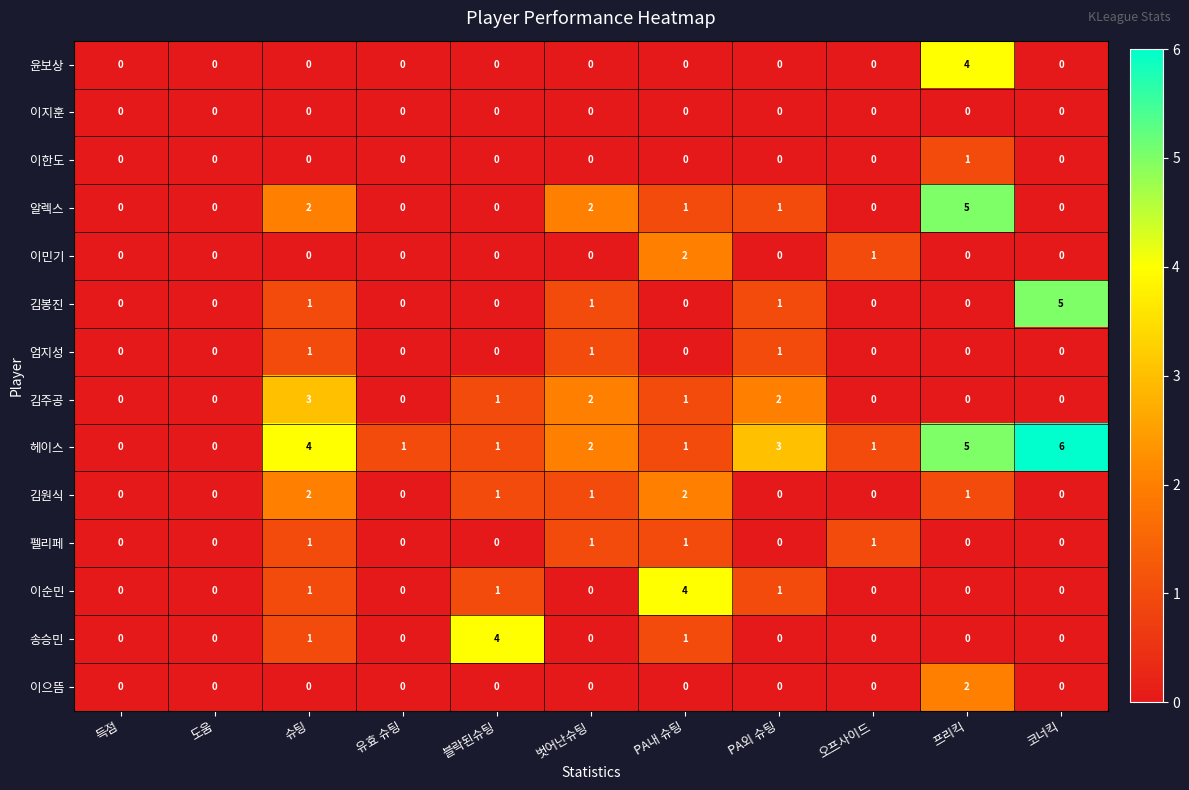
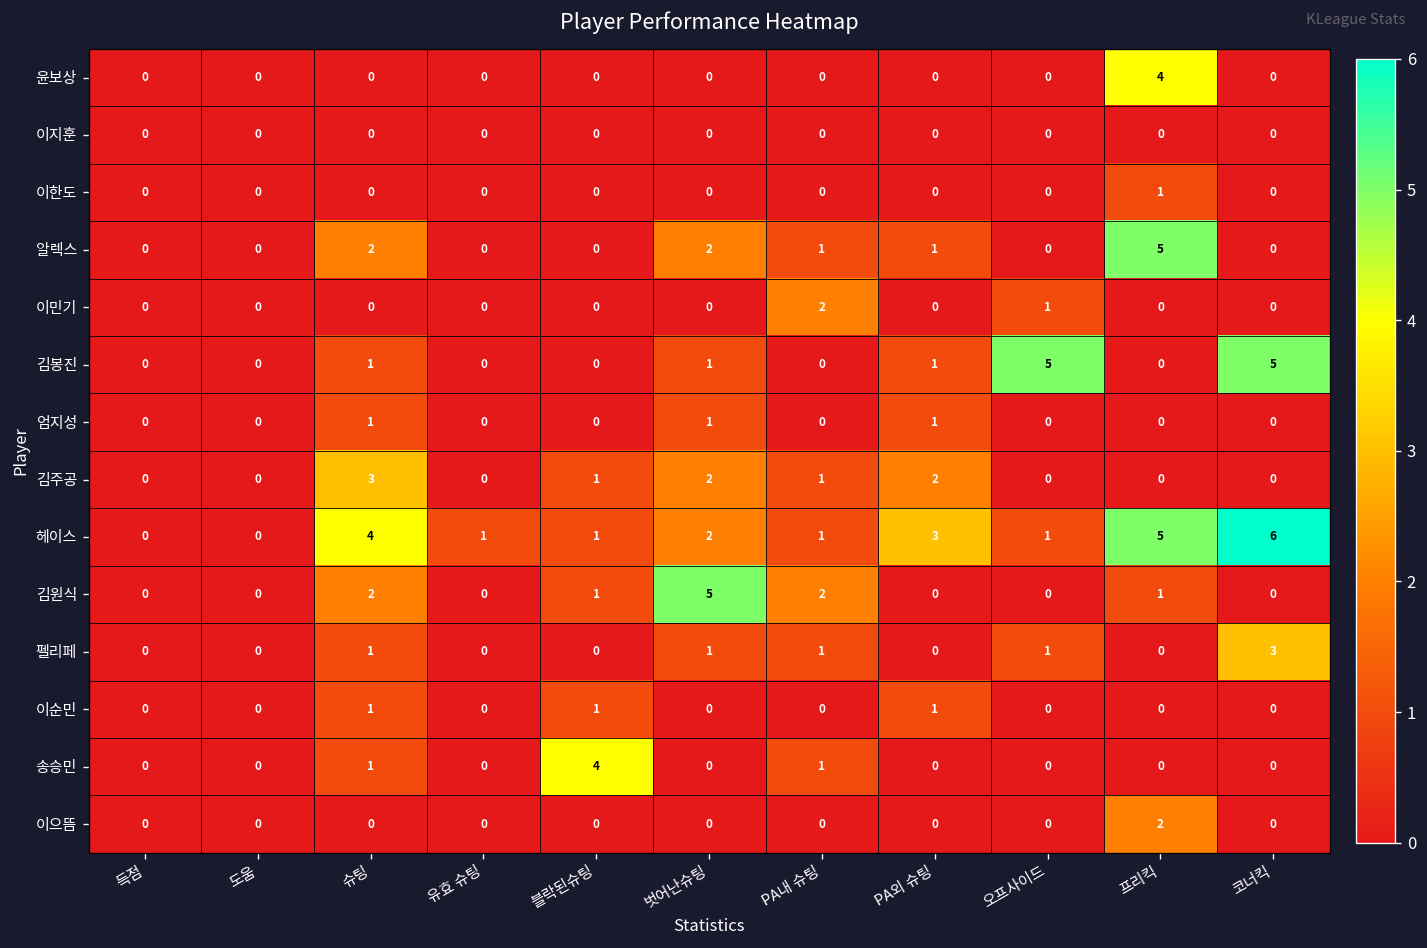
김봉진, 오프사이드: 0 -> 5
김원식, 벗어난슈팅: 1 -> 5
펠리페, 코너킥: 0 -> 3
이순민, PA내 슈팅: 4 -> 0
